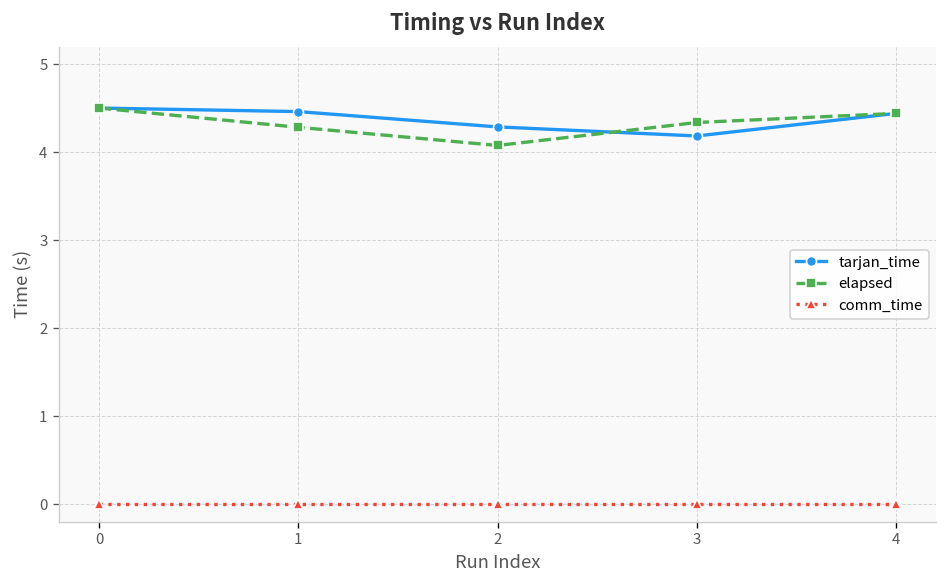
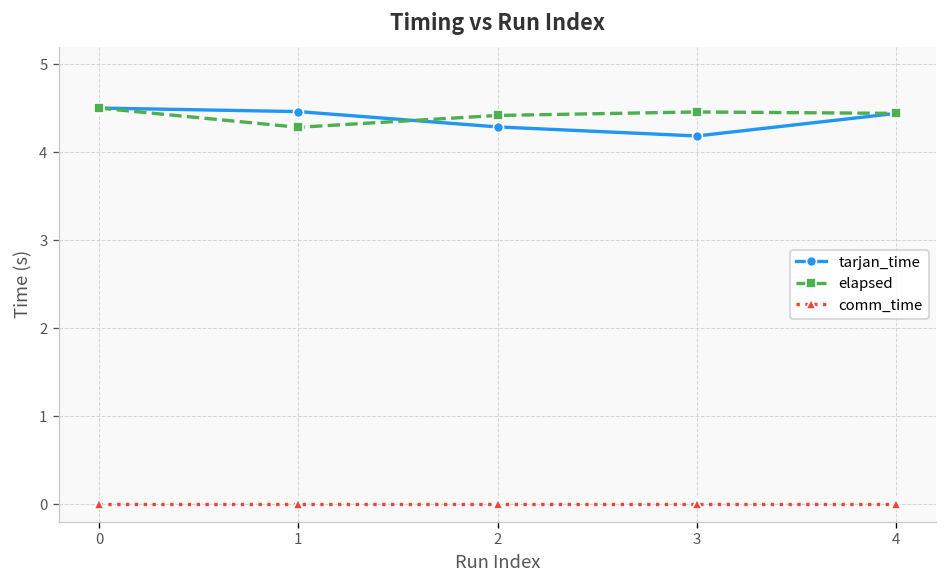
elapsed, 2: 4.1 -> 4.4
elapsed, 3: 4.3 -> 4.5
